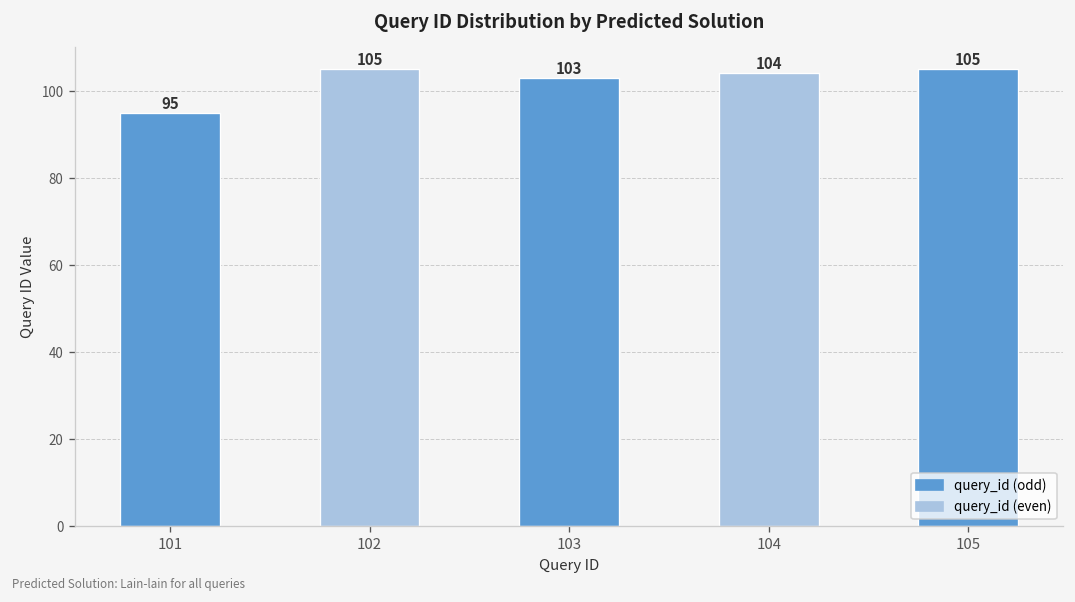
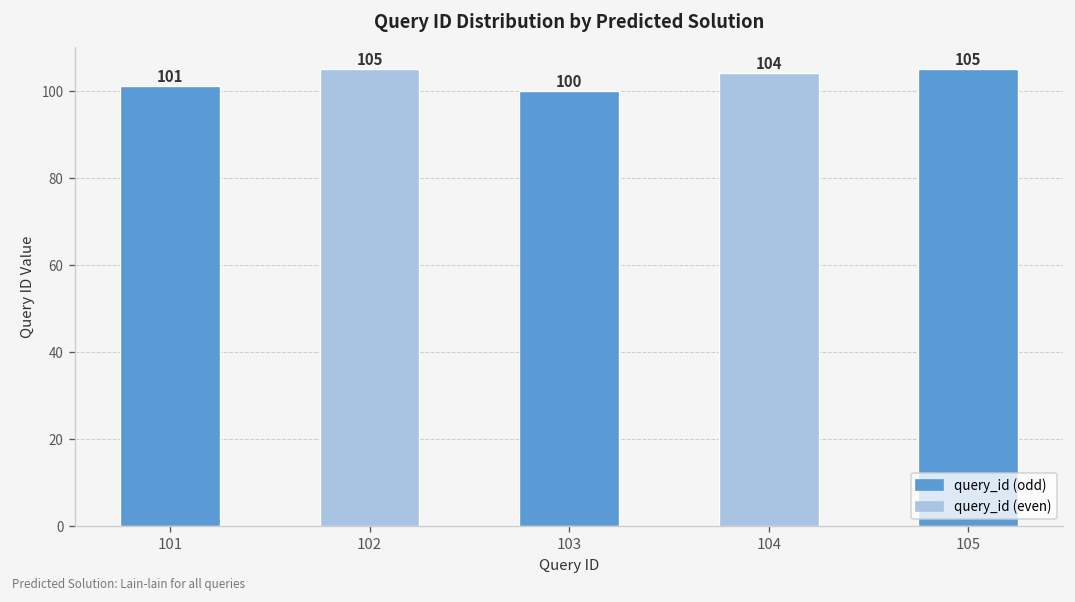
101: 95 -> 101
103: 103 -> 100
